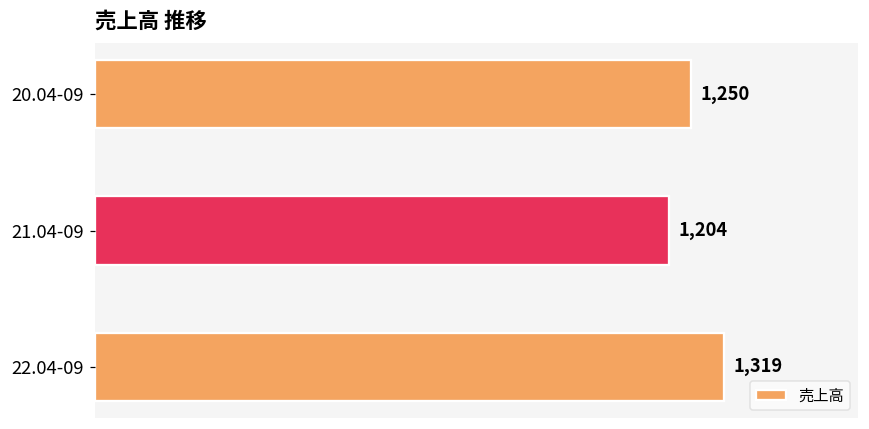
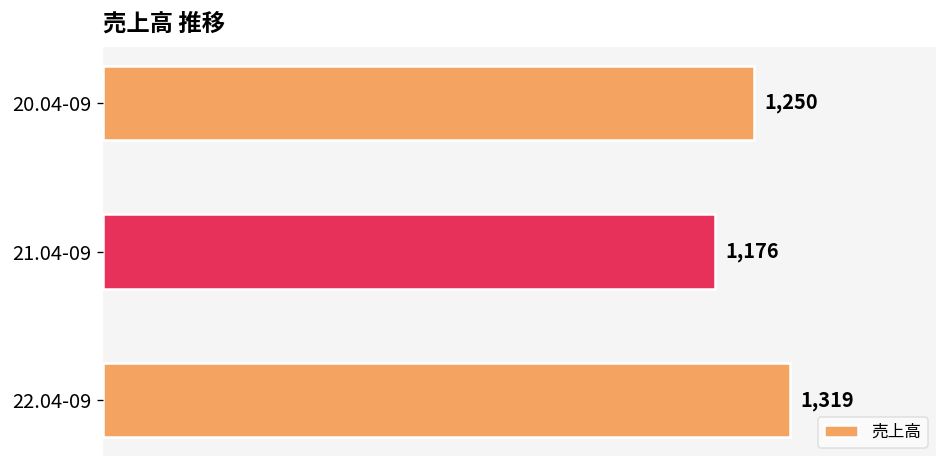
21.04-09: 1,204 -> 1,176
